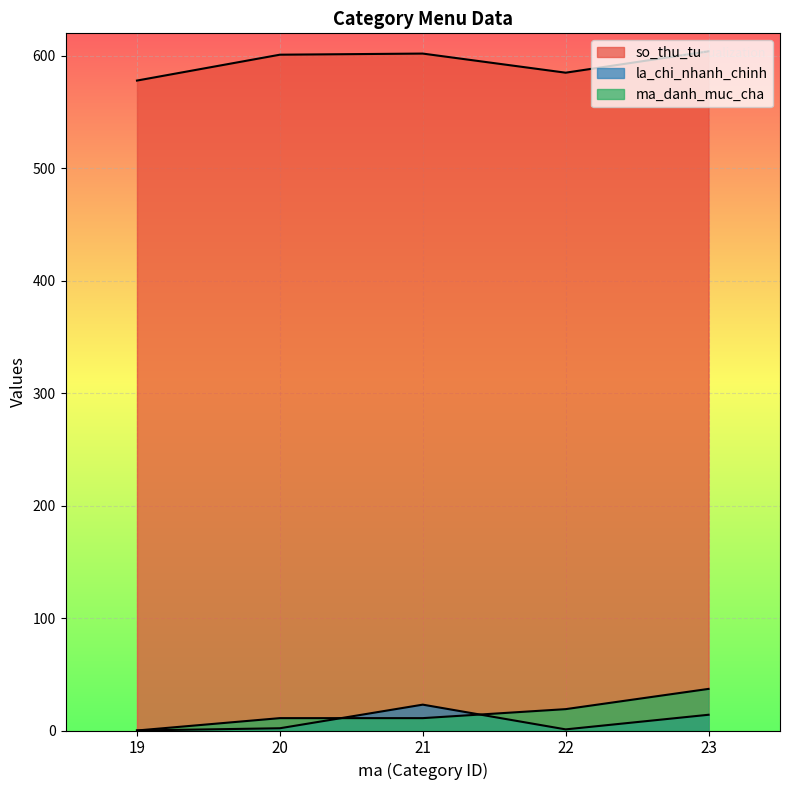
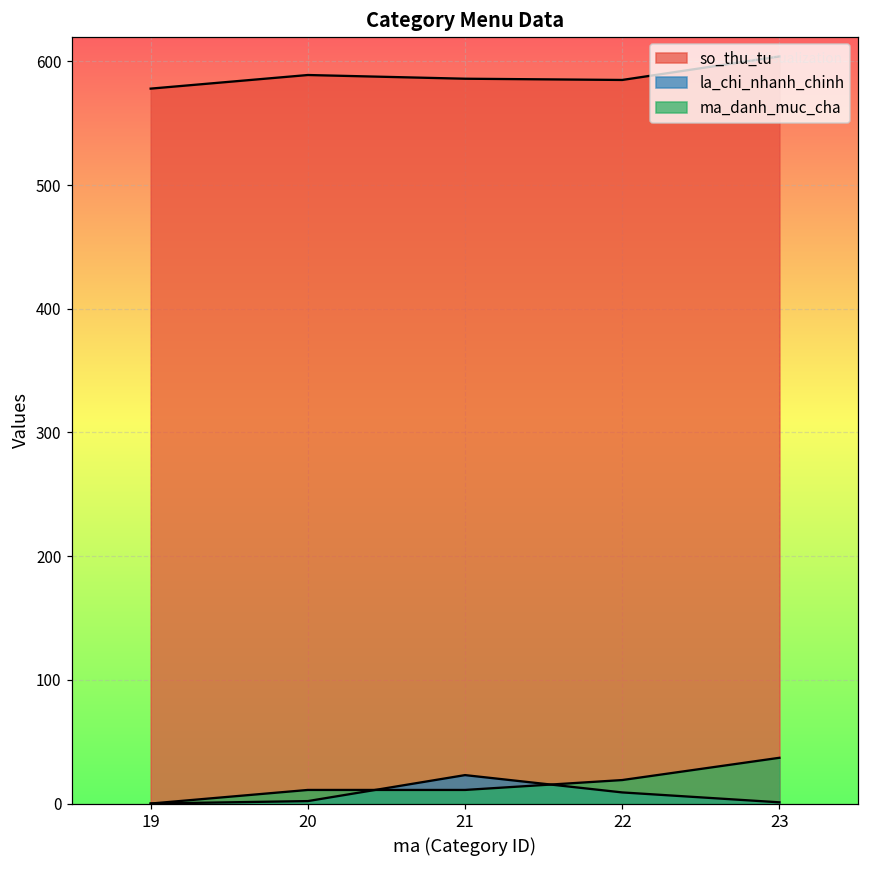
so_thu_tu, 20: 601 -> 589
so_thu_tu, 21: 602 -> 586
la_chi_nhanh_chinh, 22: 1 -> 9
la_chi_nhanh_chinh, 23: 14 -> 1
